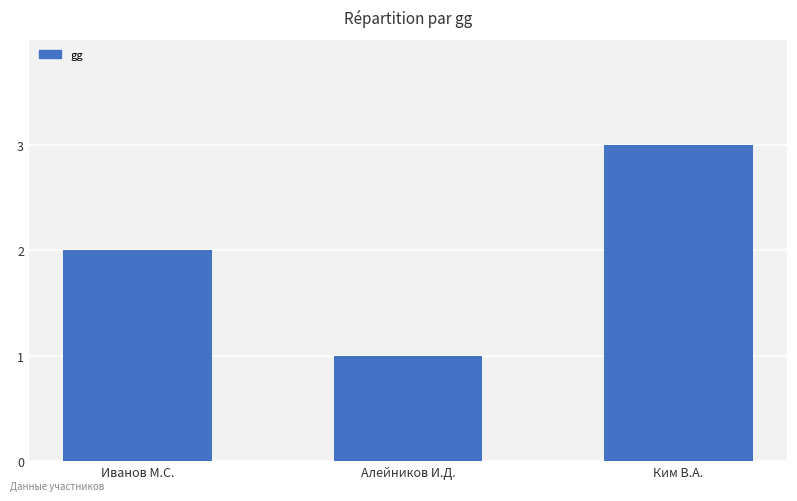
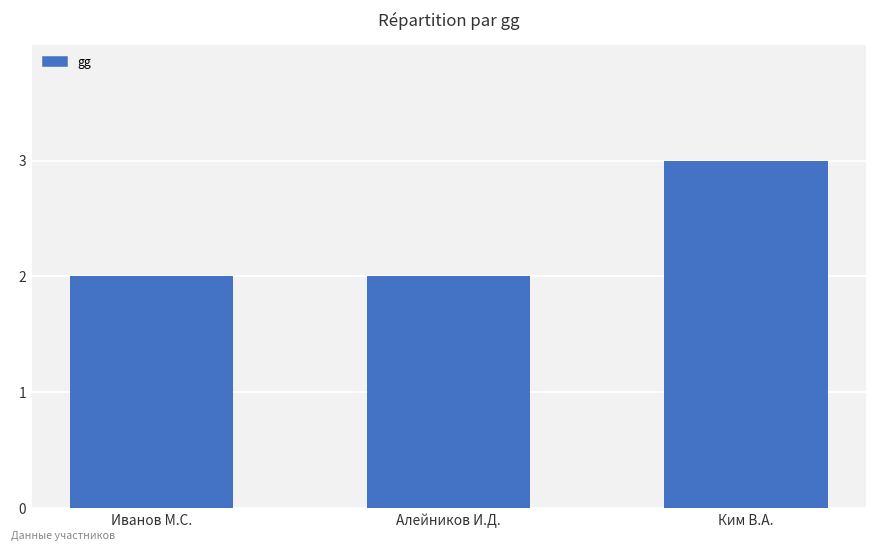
Алейников И.Д.: 1 -> 2
